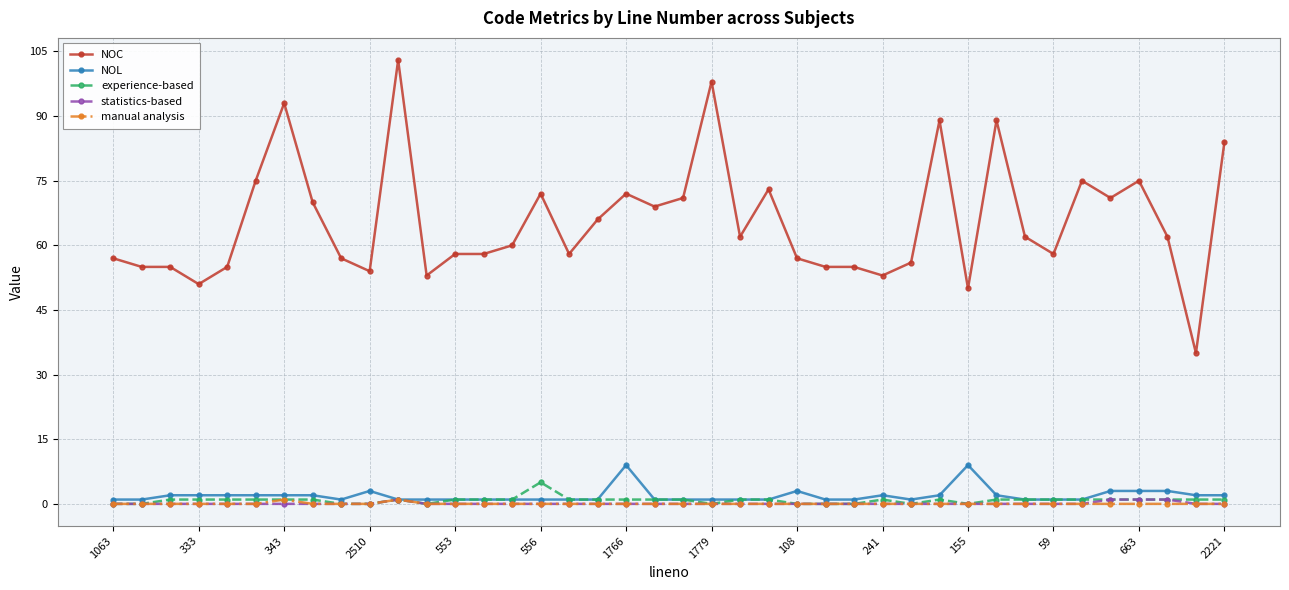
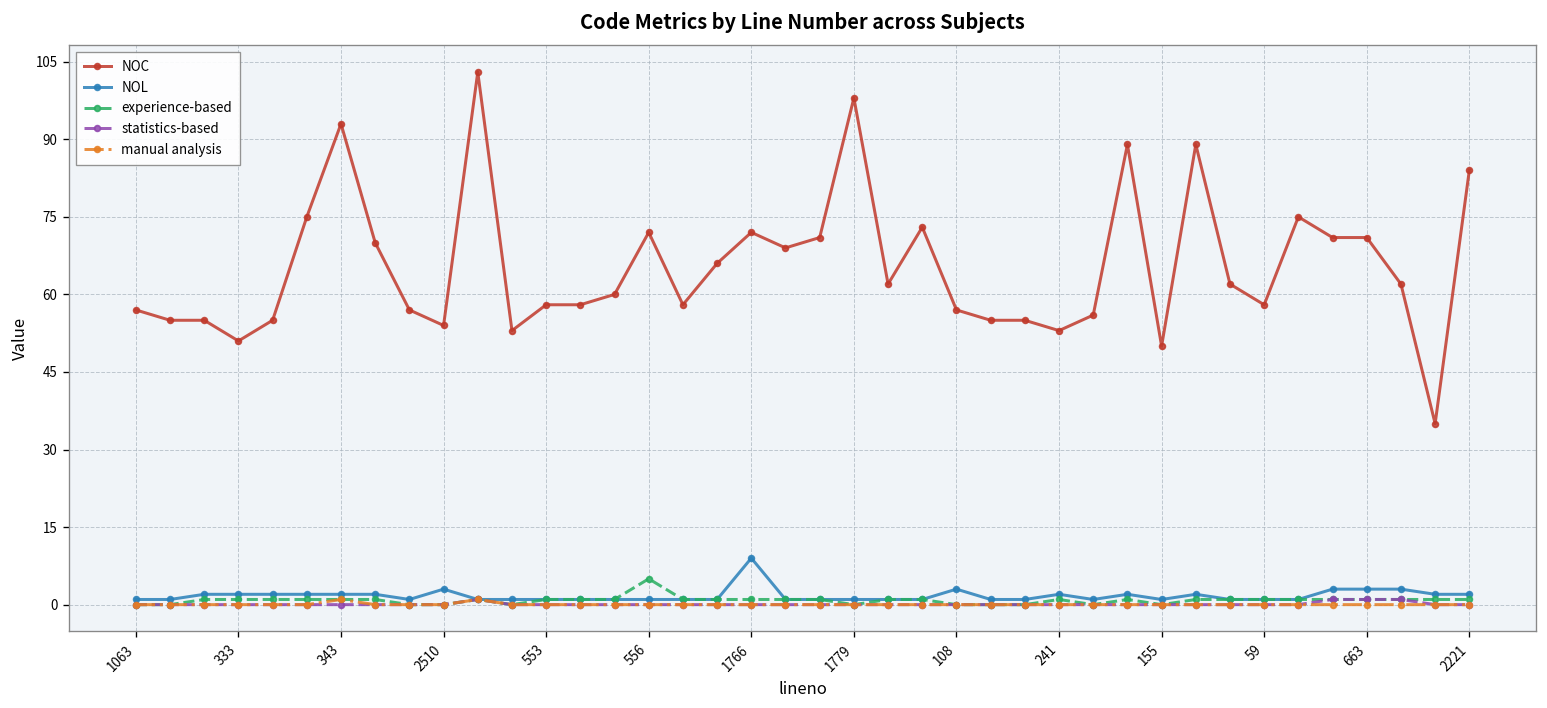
NOL, 155: 9 -> 1
NOC, 663: 75 -> 71
